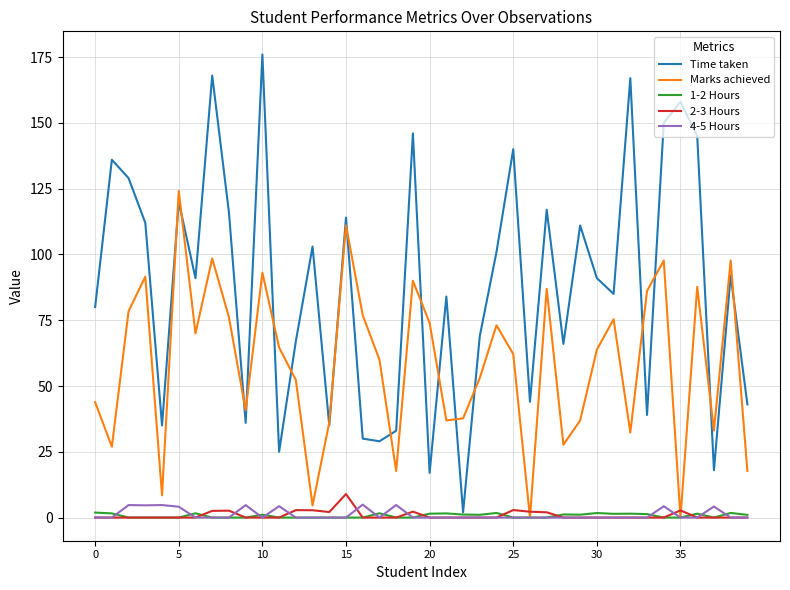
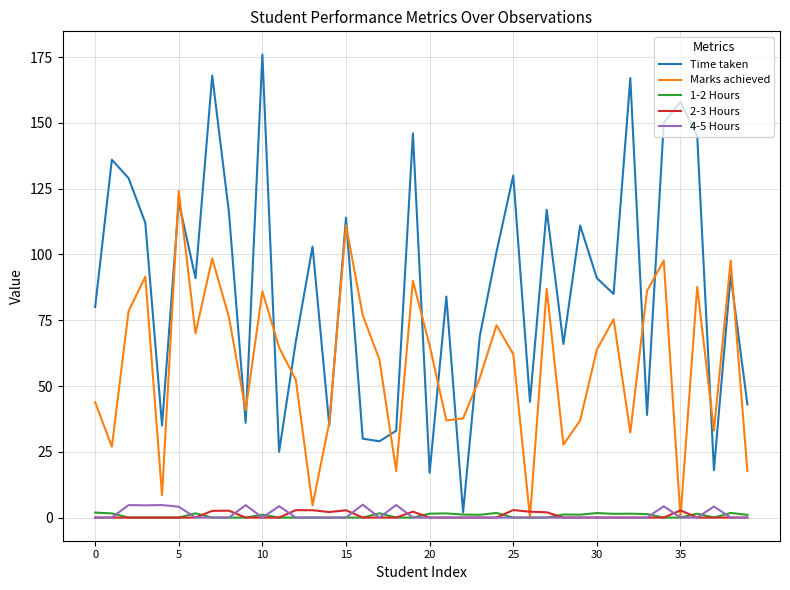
Marks achieved, 10: 93 -> 86
2-3 Hours, 15: 9 -> 3
Marks achieved, 20: 74 -> 65
Time taken, 25: 140 -> 130
